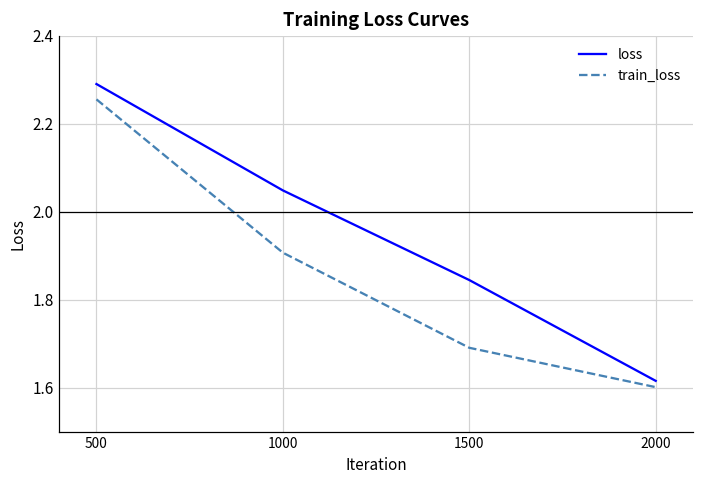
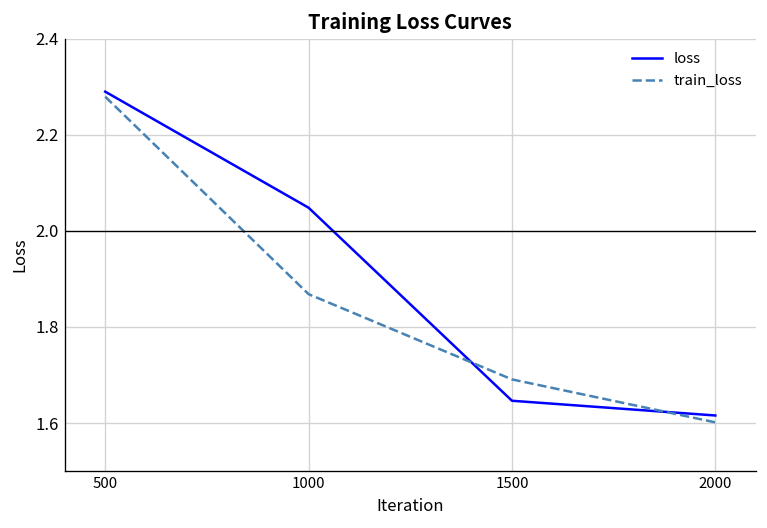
train_loss, 500: 2.26 -> 2.28
train_loss, 1000: 1.91 -> 1.87
loss, 1500: 1.84 -> 1.65
